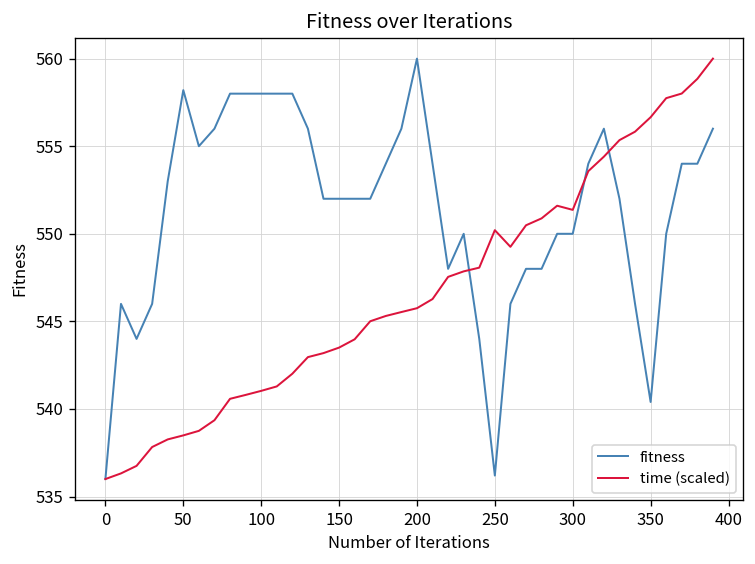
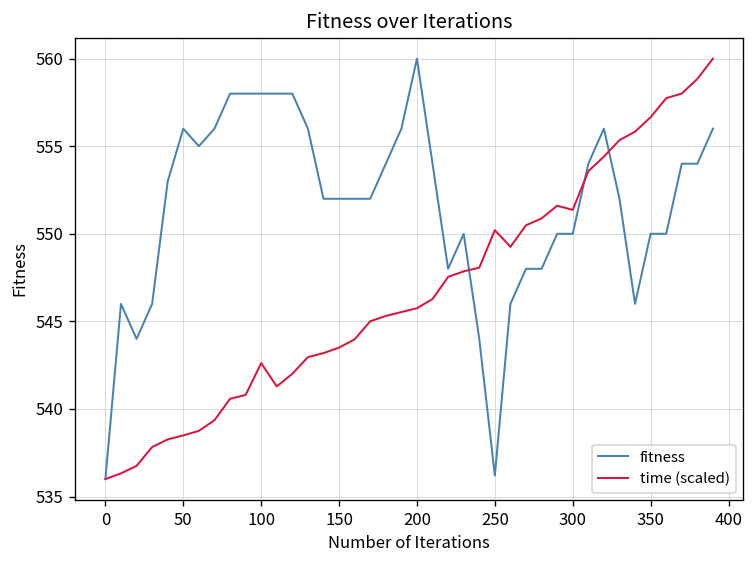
fitness, 50: 558.2 -> 556.0
time (scaled), 100: 541.0 -> 542.6
fitness, 350: 540.4 -> 550.0
